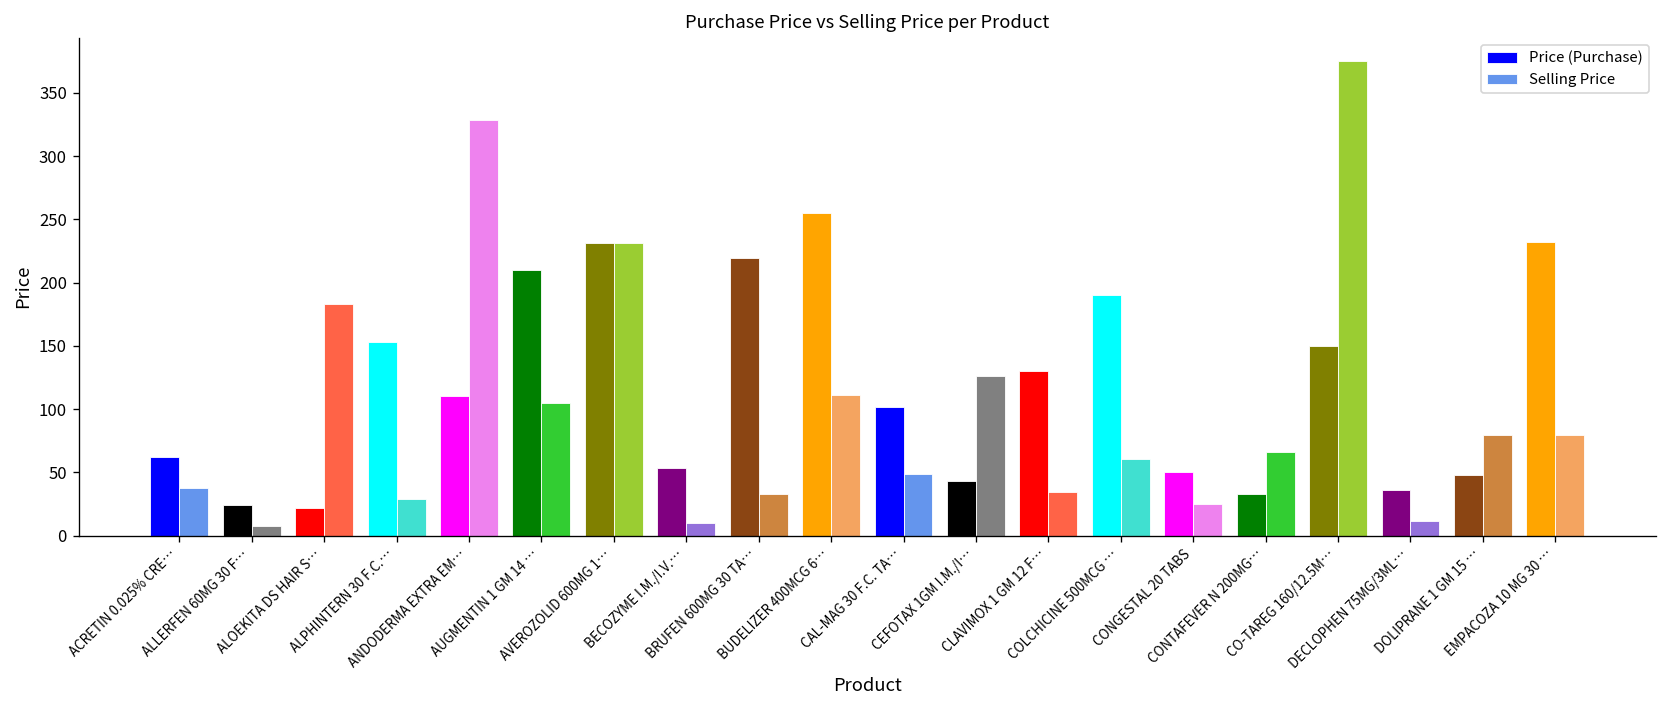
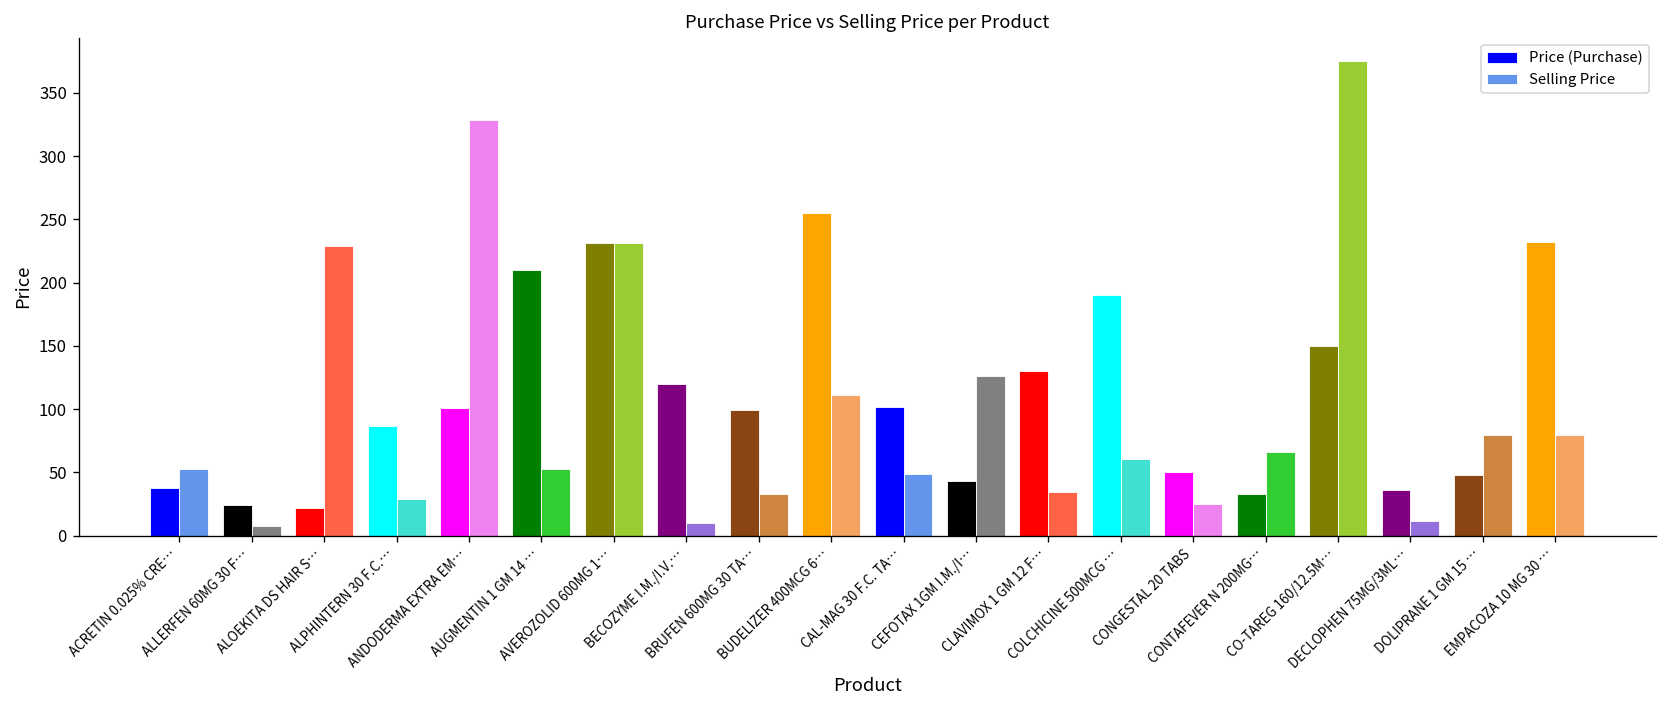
Price (Purchase), ACRETIN 0.025% CRE…: 62 -> 38
Selling Price, ACRETIN 0.025% CRE…: 38 -> 53
Selling Price, ALOEKITA DS HAIR S…: 183 -> 229
Price (Purchase), ALPHINTERN 30 F.C.…: 153 -> 87
Price (Purchase), ANDODERMA EXTRA EM…: 110 -> 101
Selling Price, AUGMENTIN 1 GM 14 …: 105 -> 52
Price (Purchase), BECOZYME I.M./I.V.…: 53 -> 120
Price (Purchase), BRUFEN 600MG 30 TA…: 219 -> 99
